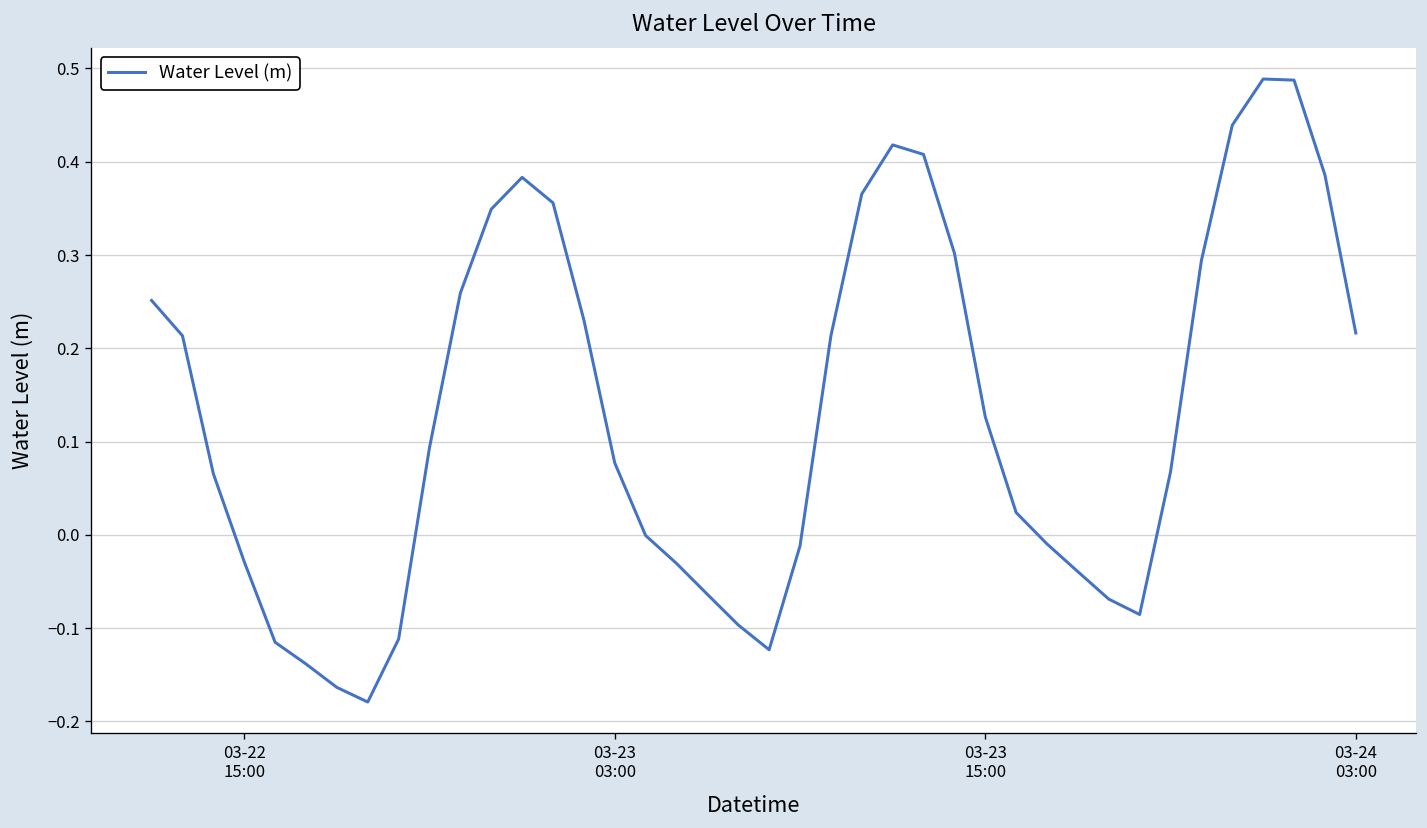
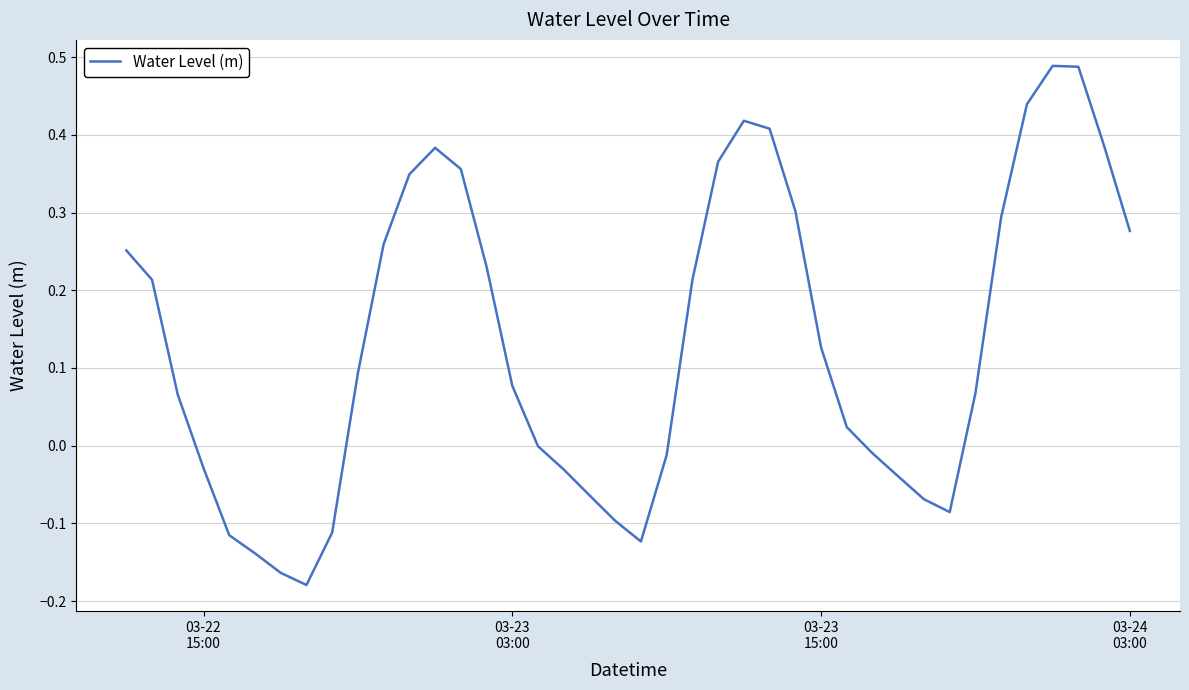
03-24 03:00: 0.22 -> 0.28
